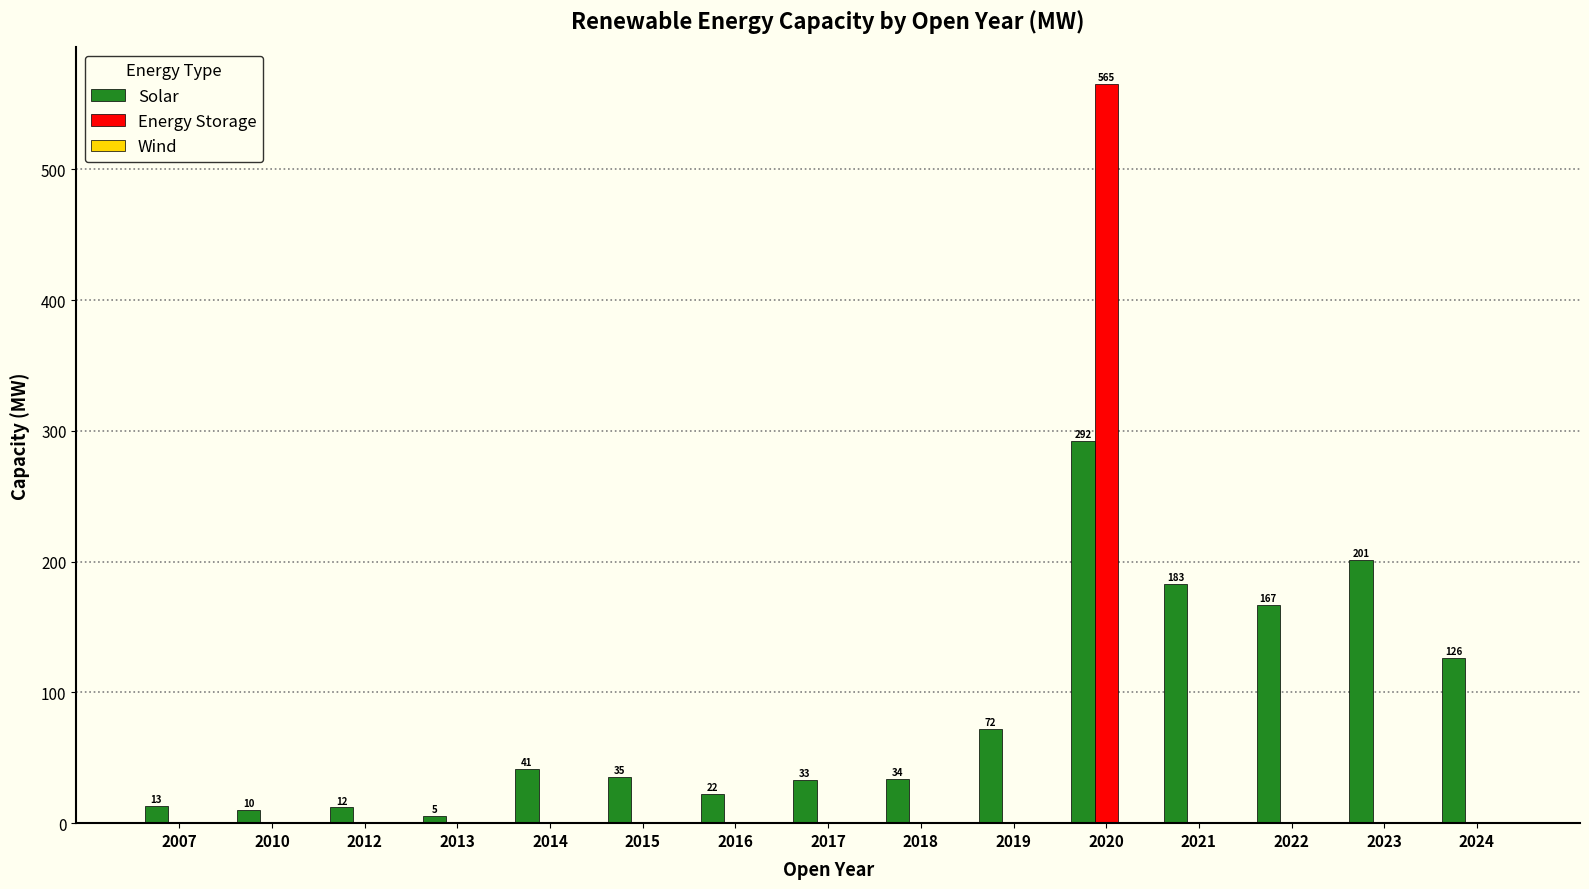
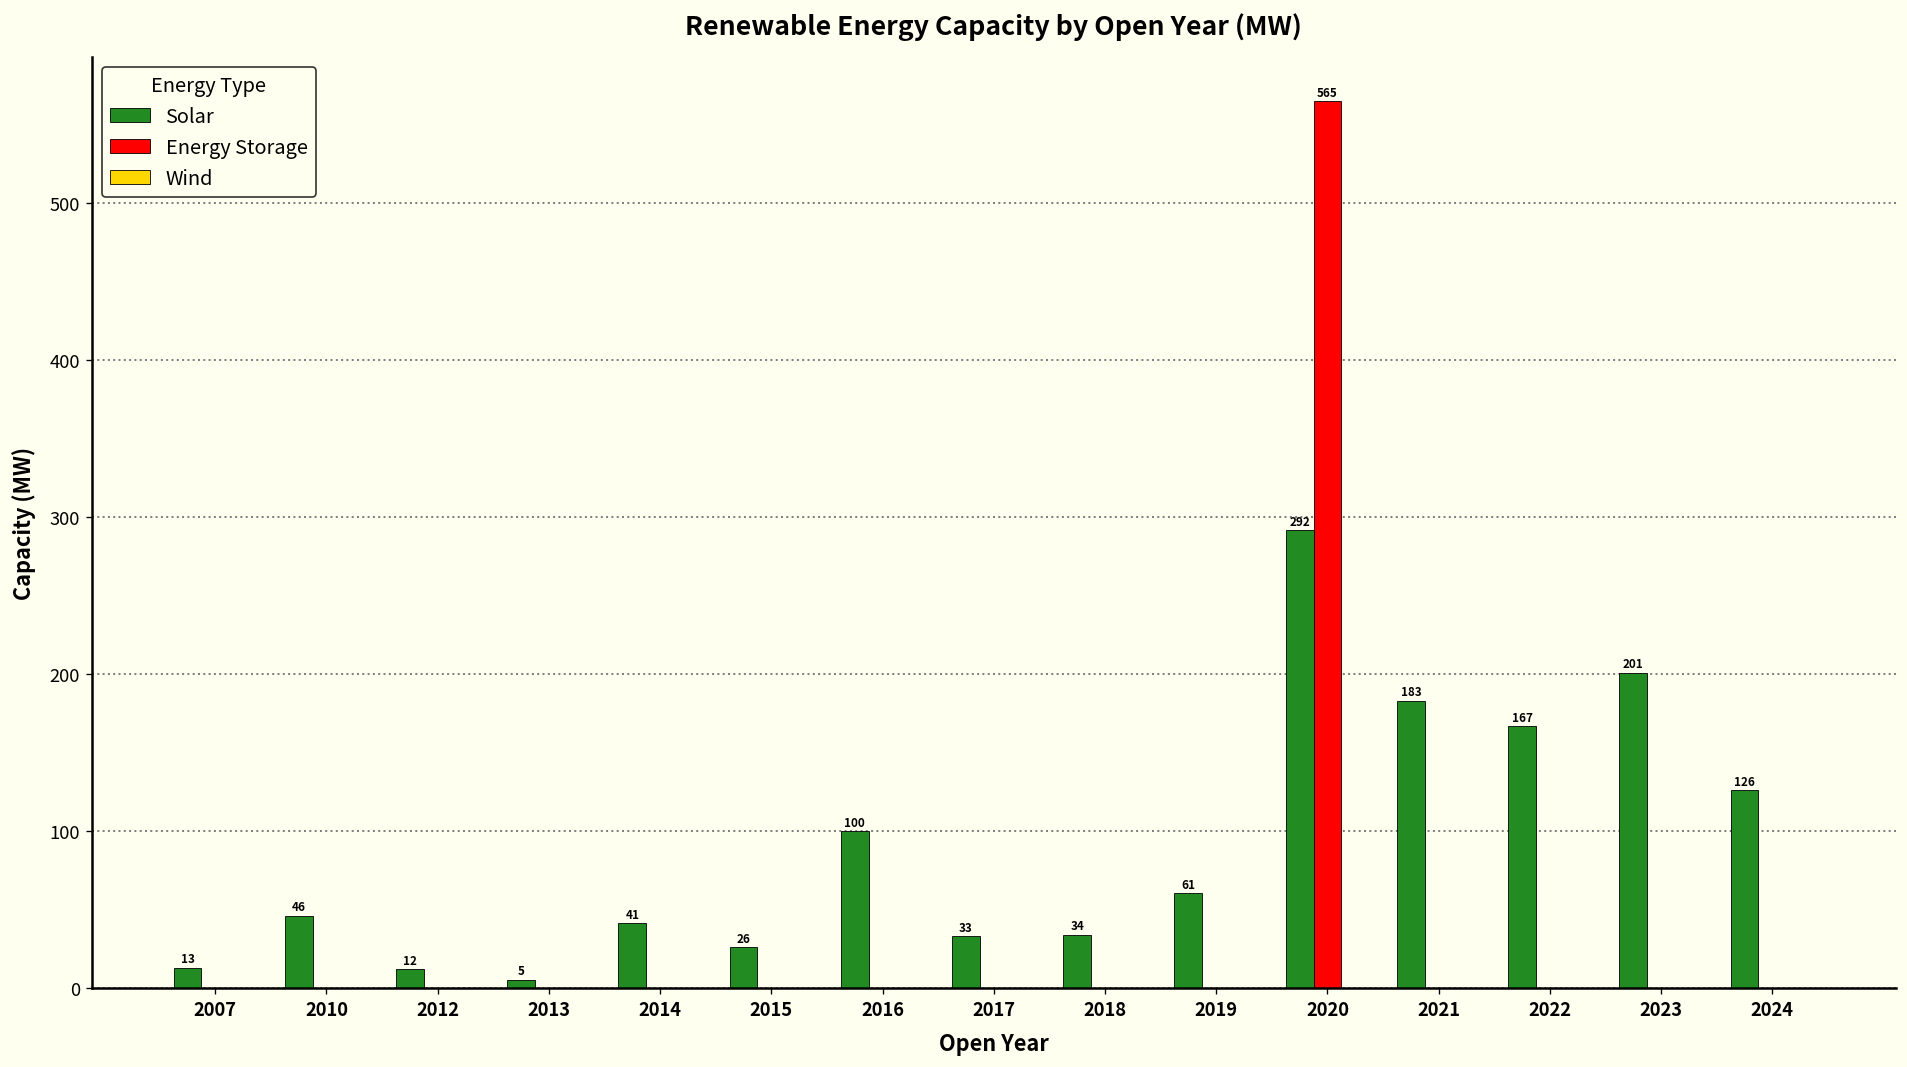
Solar, 2010: 10 -> 46
Solar, 2015: 35 -> 26
Solar, 2016: 22 -> 100
Solar, 2019: 72 -> 61
